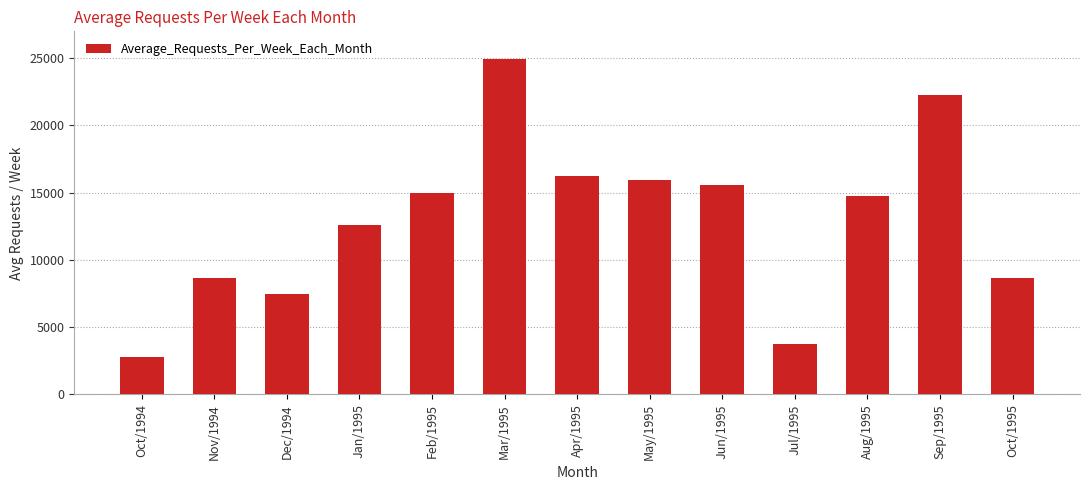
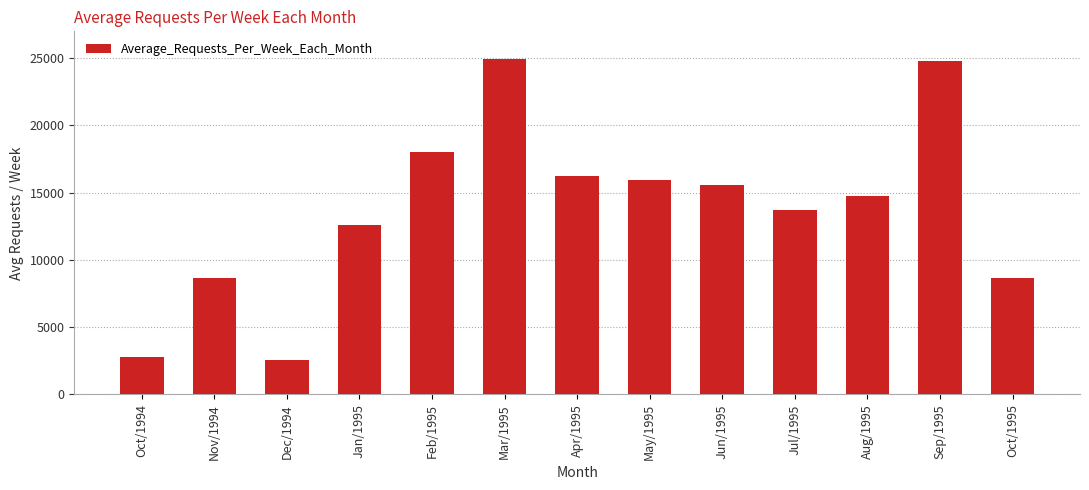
Dec/1994: 7500 -> 2500
Feb/1995: 15000 -> 18000
Jul/1995: 3800 -> 13700
Sep/1995: 22300 -> 24800
